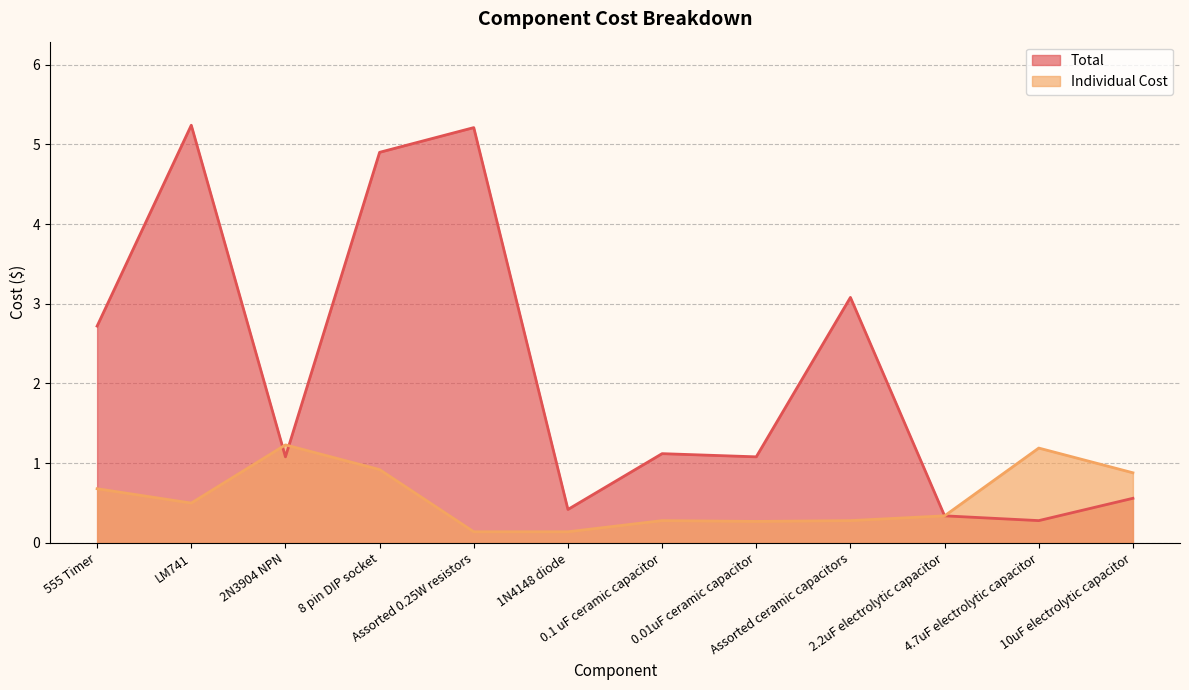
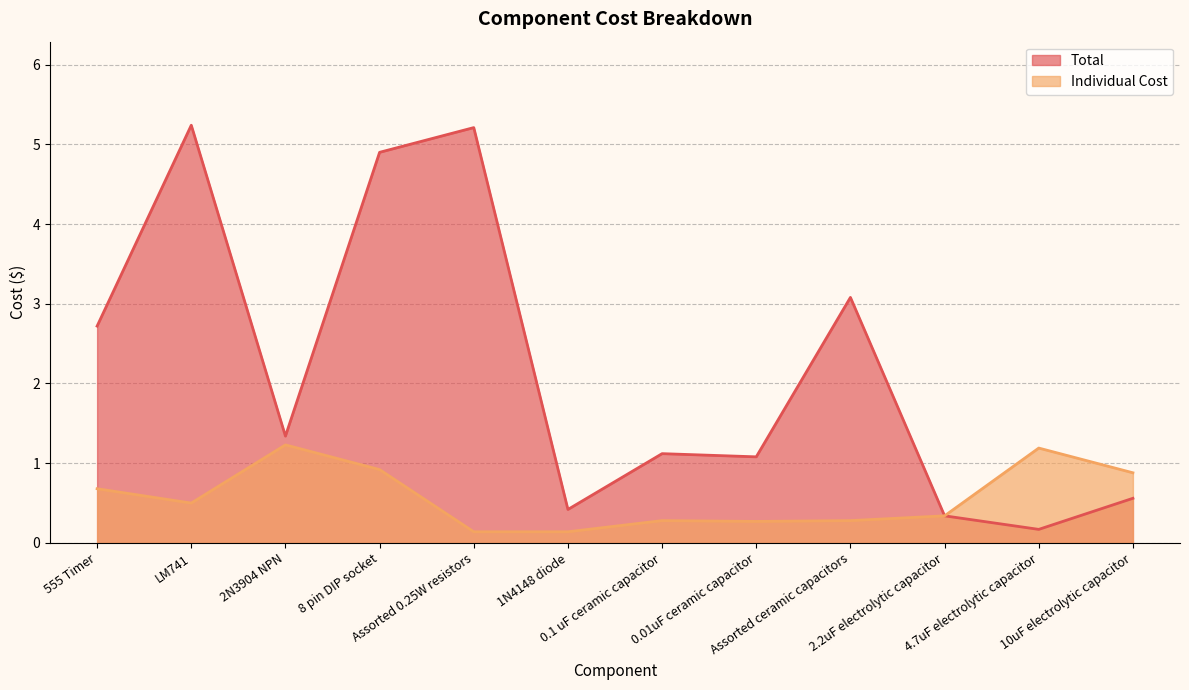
Total, 2N3904 NPN: 1.1 -> 1.3
Total, 4.7uF electrolytic capacitor: 0.3 -> 0.2
